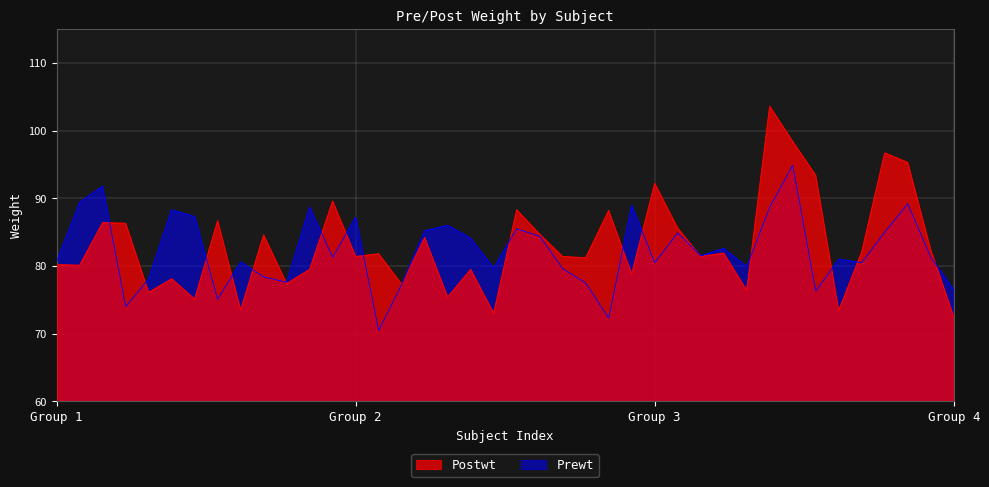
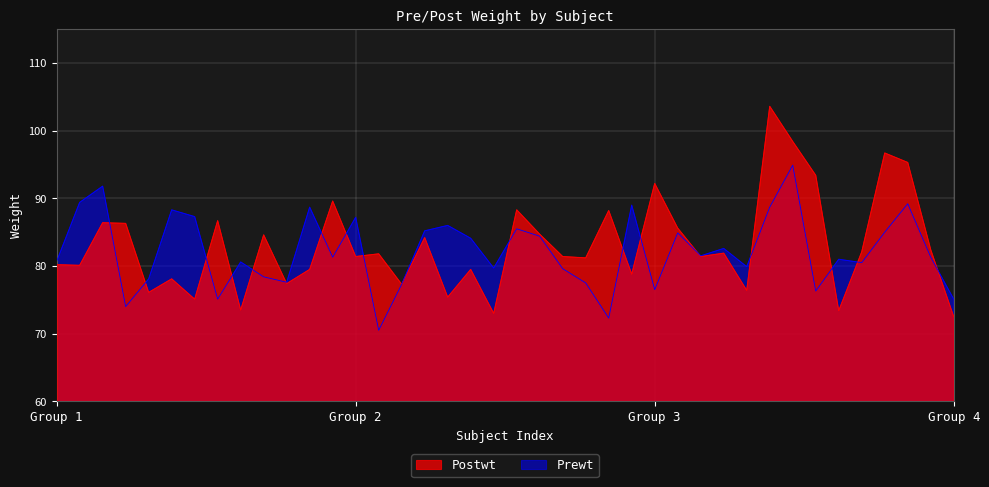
Prewt, Group 3: 81 -> 77
Prewt, Group 4: 77 -> 75
